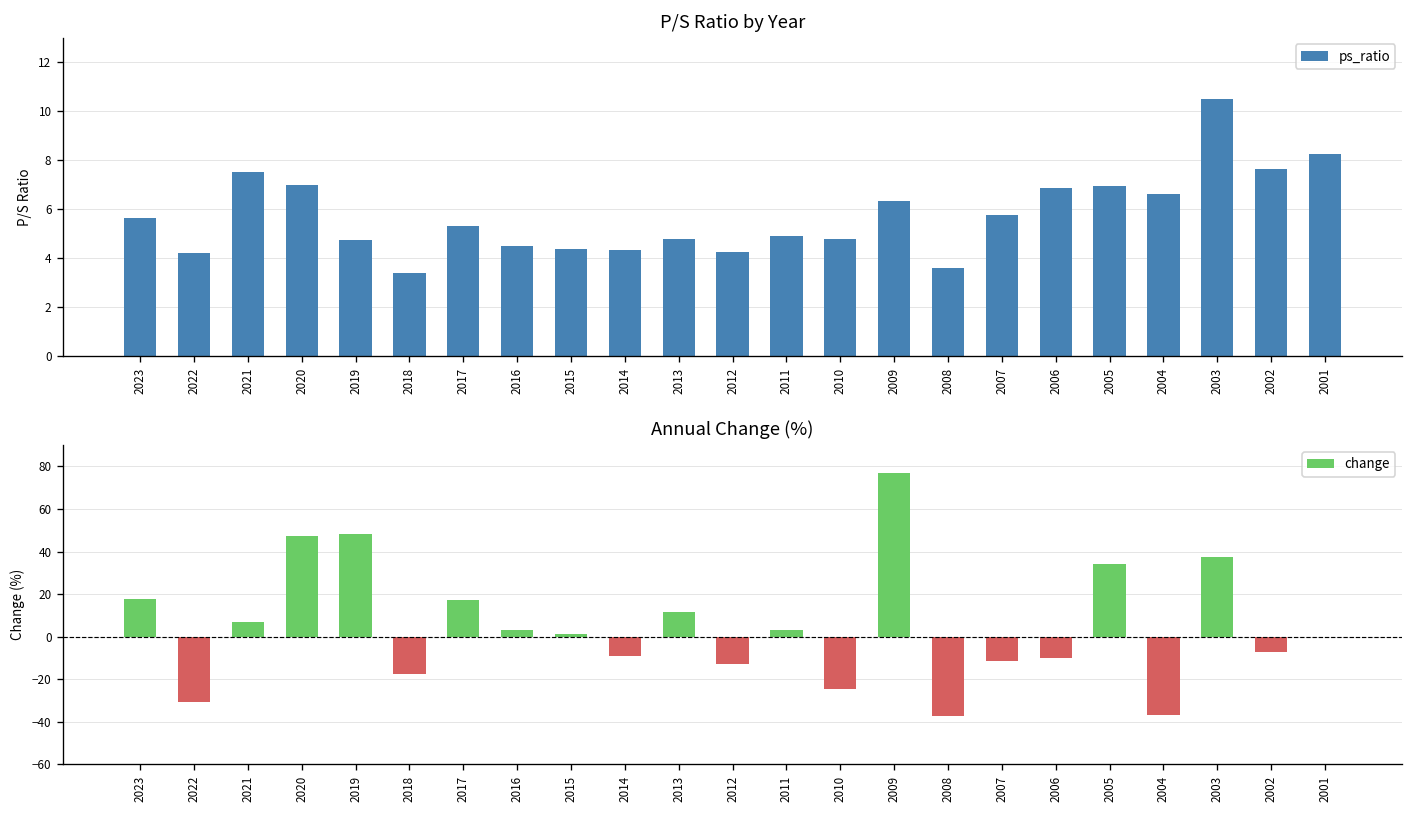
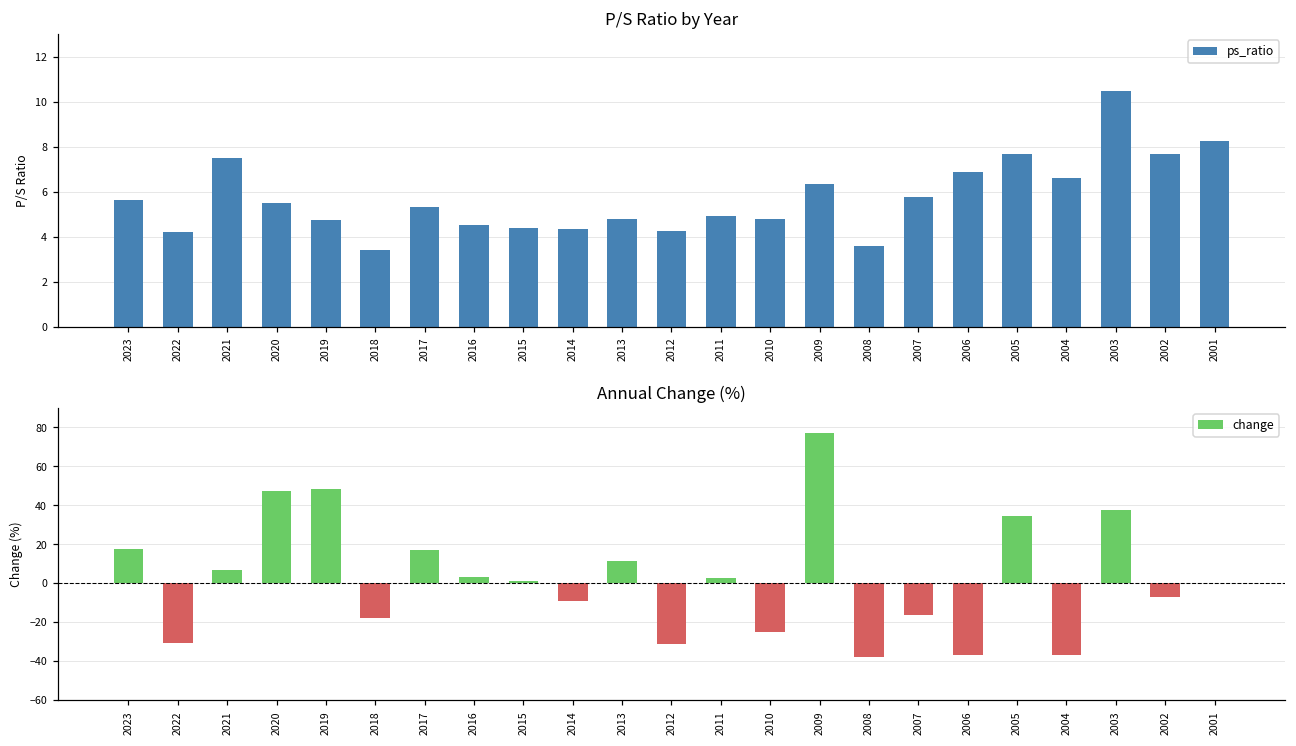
P/S Ratio by Year, 2020: 7.0 -> 5.5
P/S Ratio by Year, 2005: 7.0 -> 7.7
Annual Change (%), 2012: -13 -> -31
Annual Change (%), 2007: -12 -> -16
Annual Change (%), 2006: -10 -> -37
